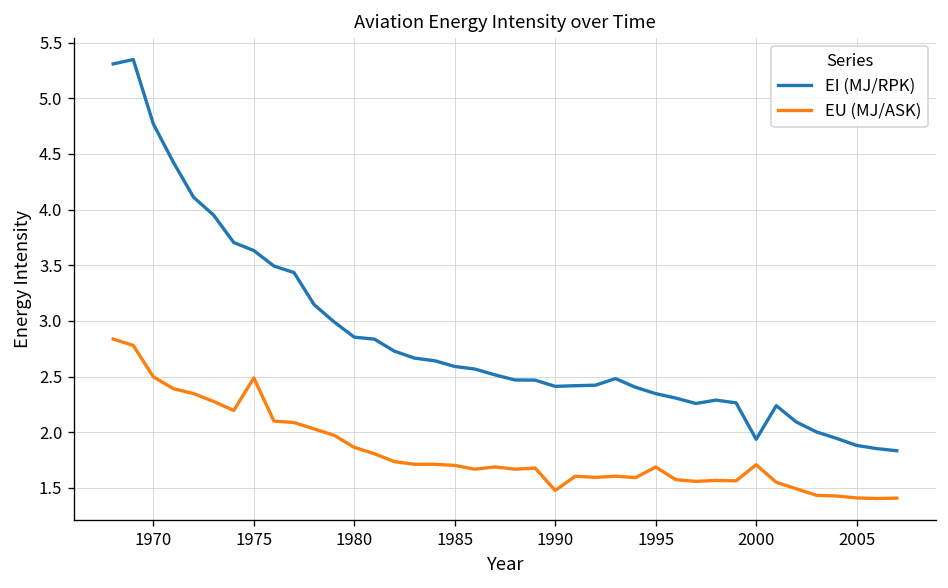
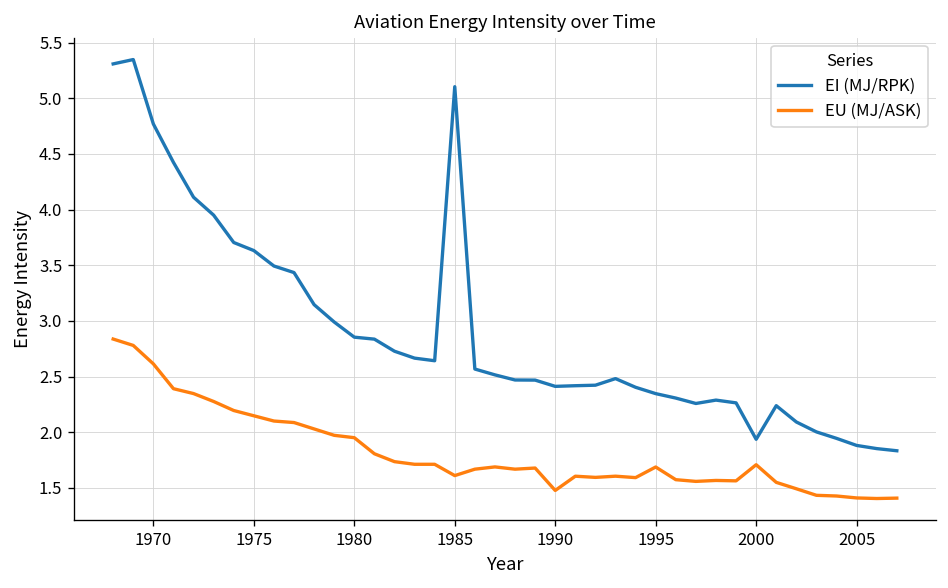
EU (MJ/ASK), 1970: 2.5 -> 2.6
EU (MJ/ASK), 1975: 2.5 -> 2.1
EU (MJ/ASK), 1980: 1.9 -> 2.0
EI (MJ/RPK), 1985: 2.6 -> 5.1
EU (MJ/ASK), 1985: 1.7 -> 1.6
